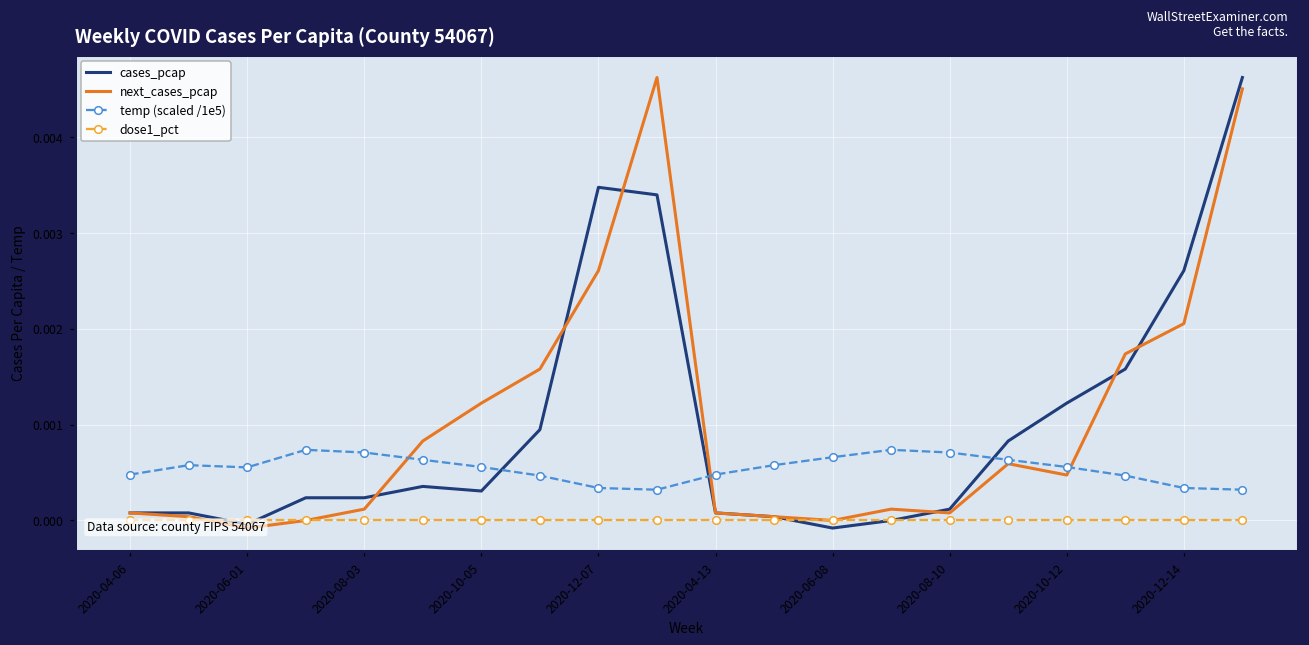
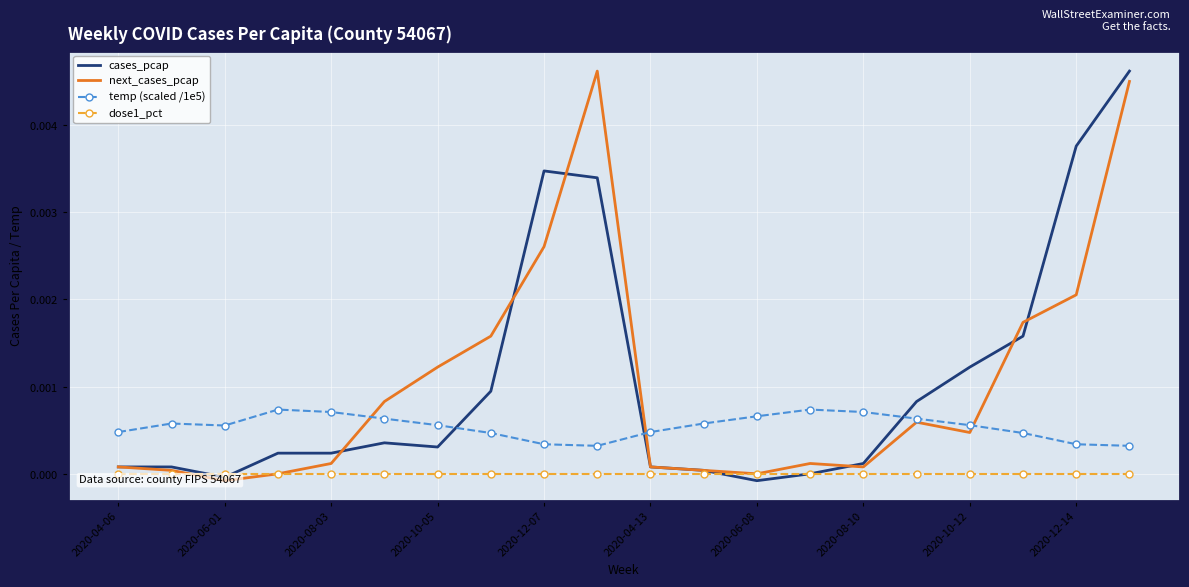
cases_pcap, 2020-12-14: 0.0026 -> 0.0038
